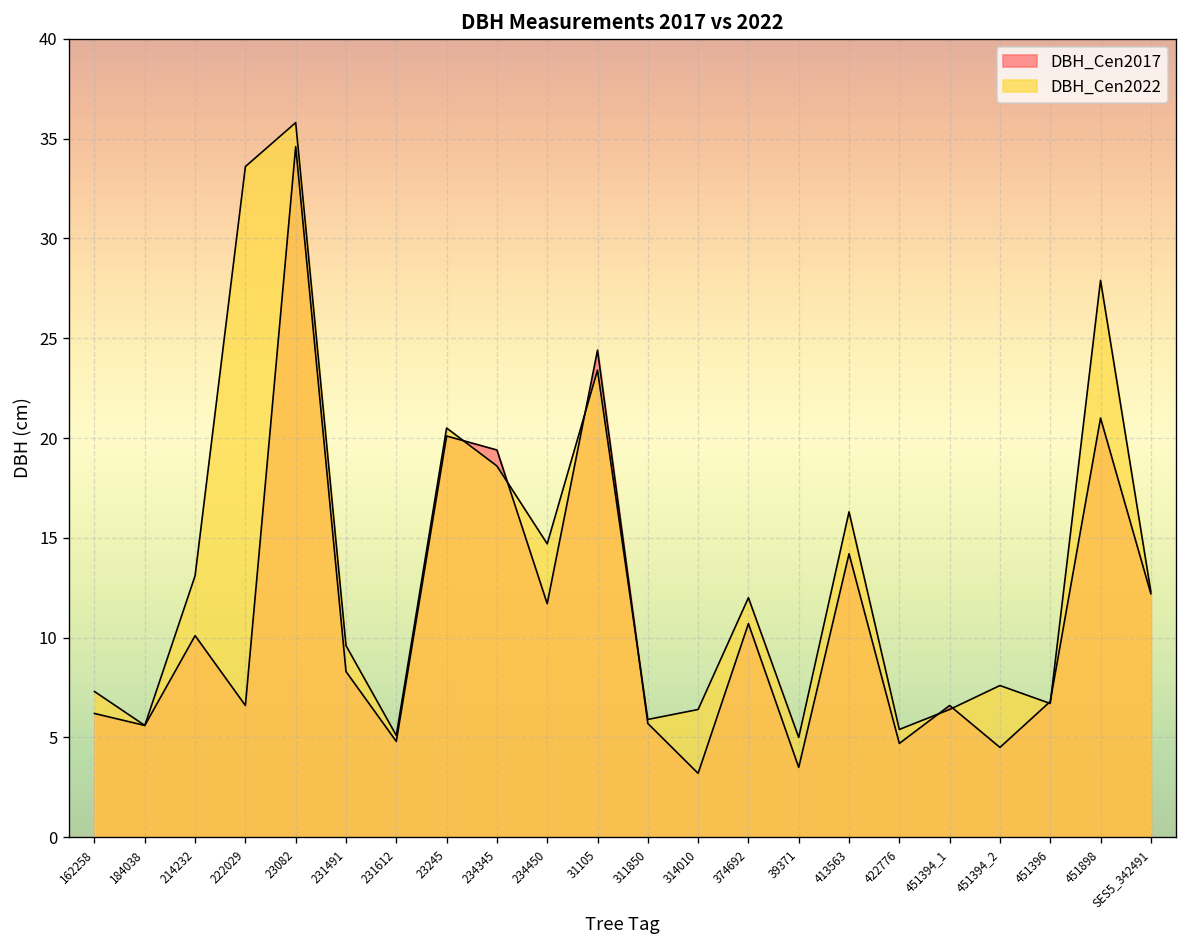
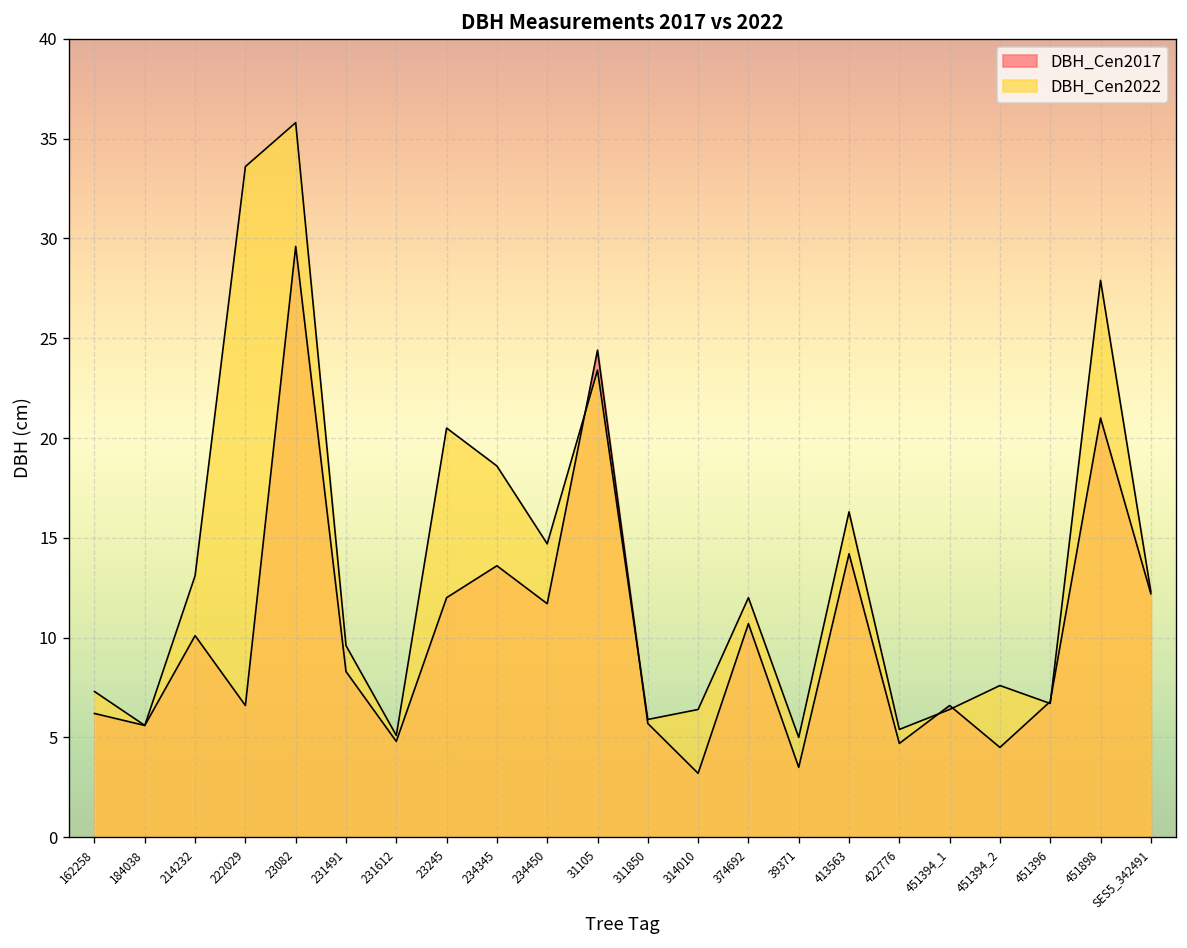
DBH_Cen2017, 23082: 34.6 -> 29.6
DBH_Cen2017, 23245: 20.1 -> 12.0
DBH_Cen2017, 234345: 19.4 -> 13.6
